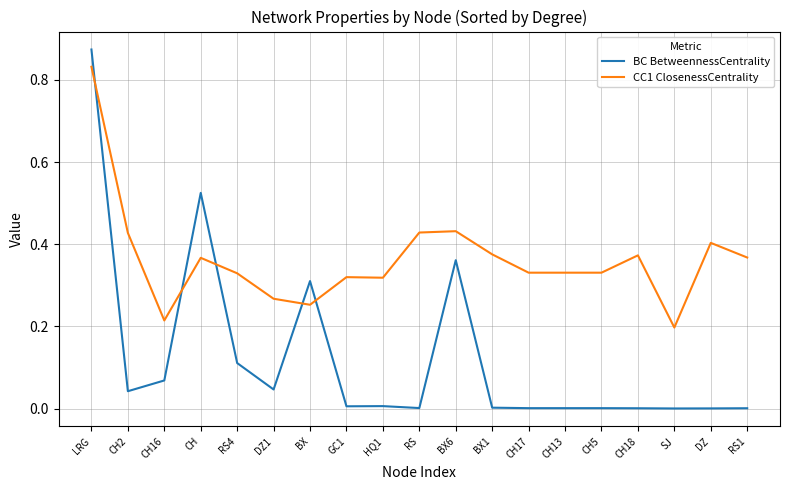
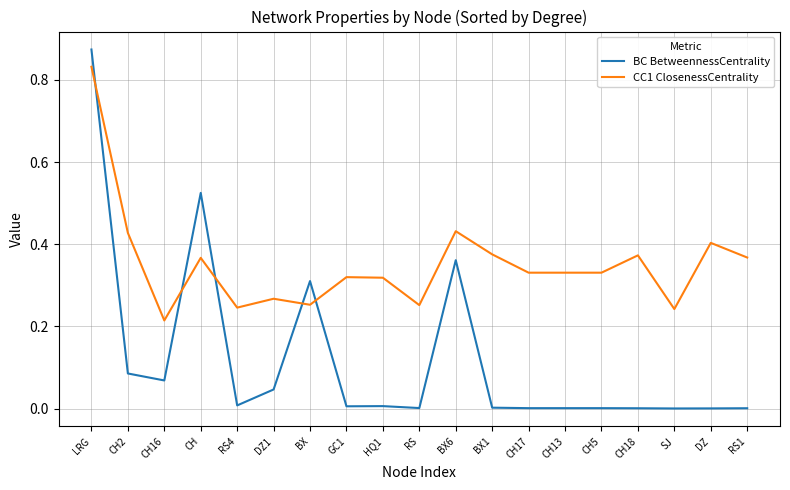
BC BetweennessCentrality, CH2: 0.04 -> 0.09
BC BetweennessCentrality, RS4: 0.11 -> 0.01
CC1 ClosenessCentrality, RS4: 0.33 -> 0.25
CC1 ClosenessCentrality, RS: 0.43 -> 0.25
CC1 ClosenessCentrality, SJ: 0.20 -> 0.24
